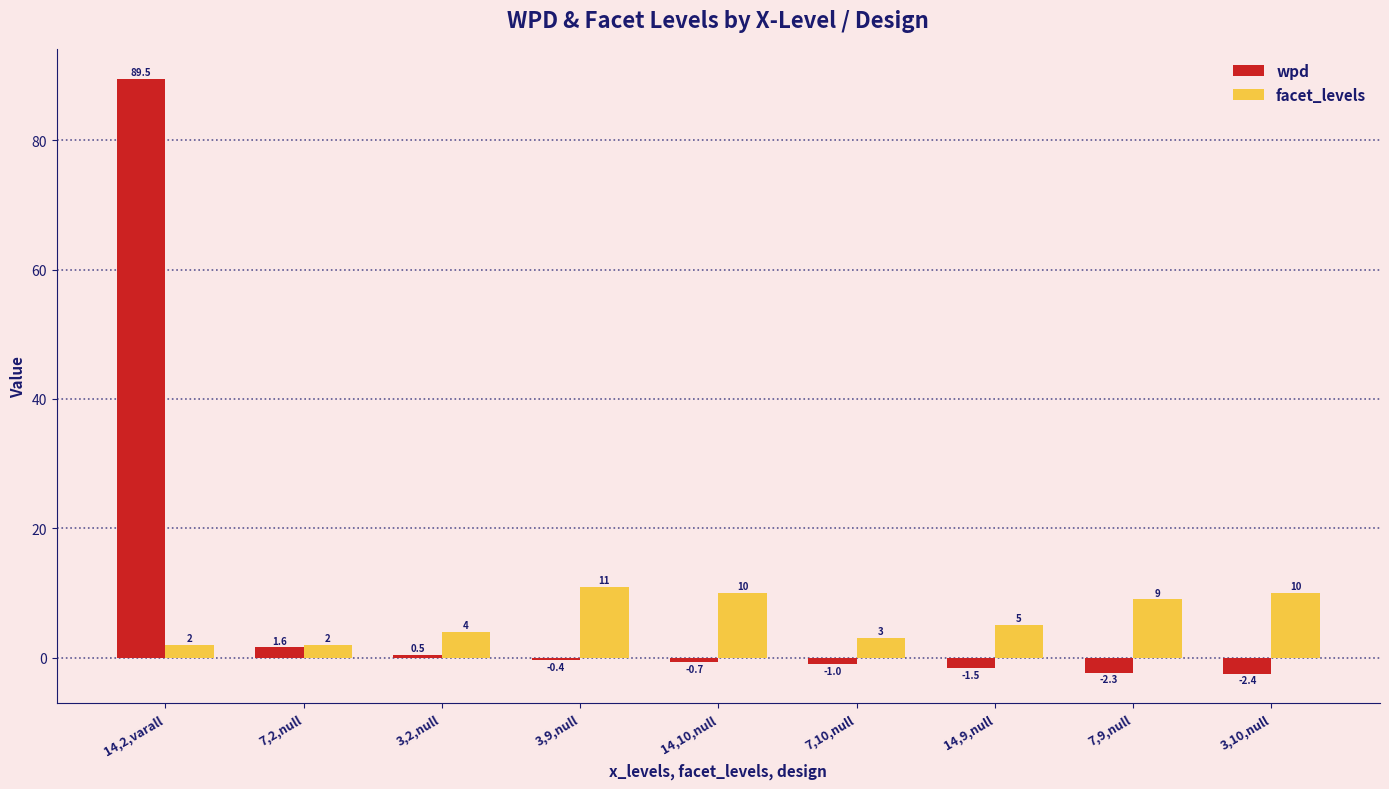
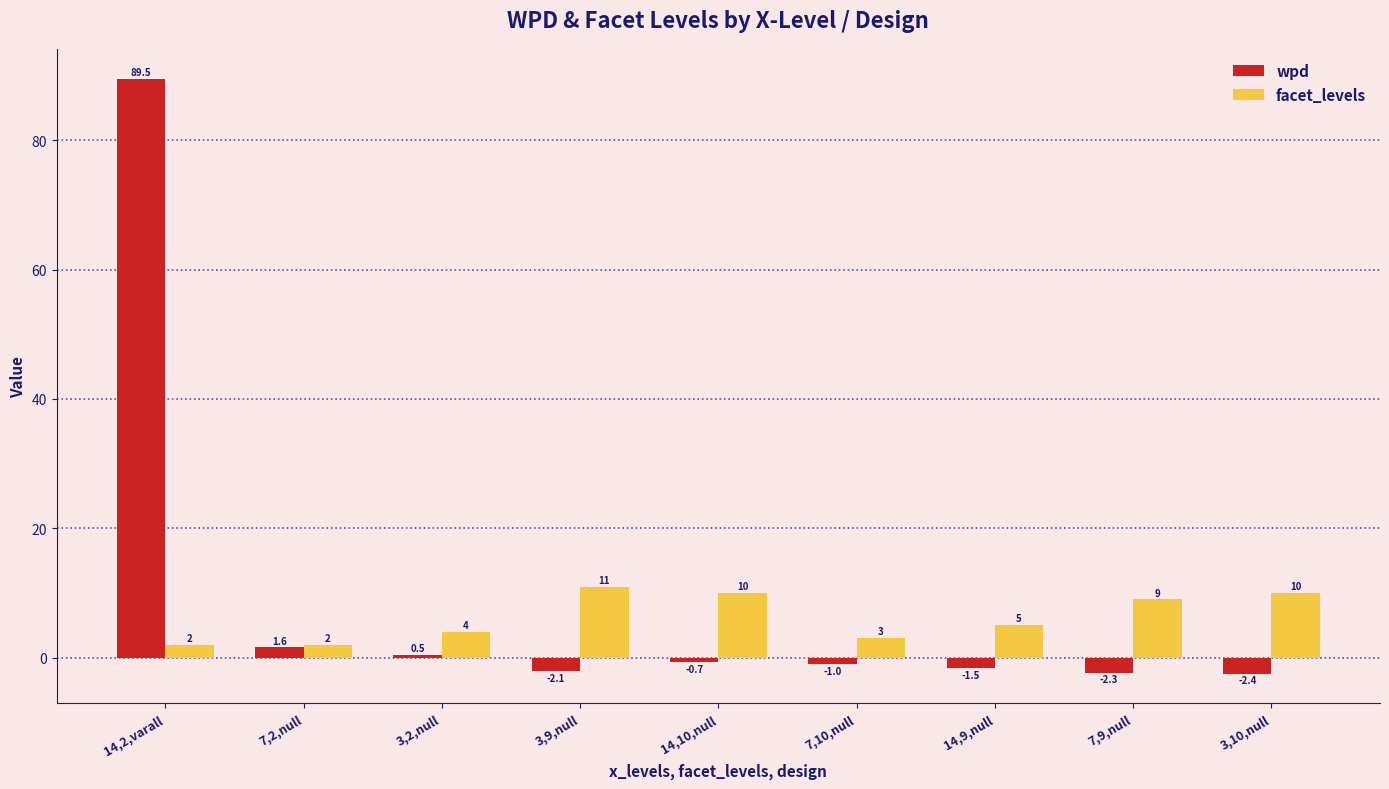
wpd, 3,9,null: -0.4 -> -2.1
